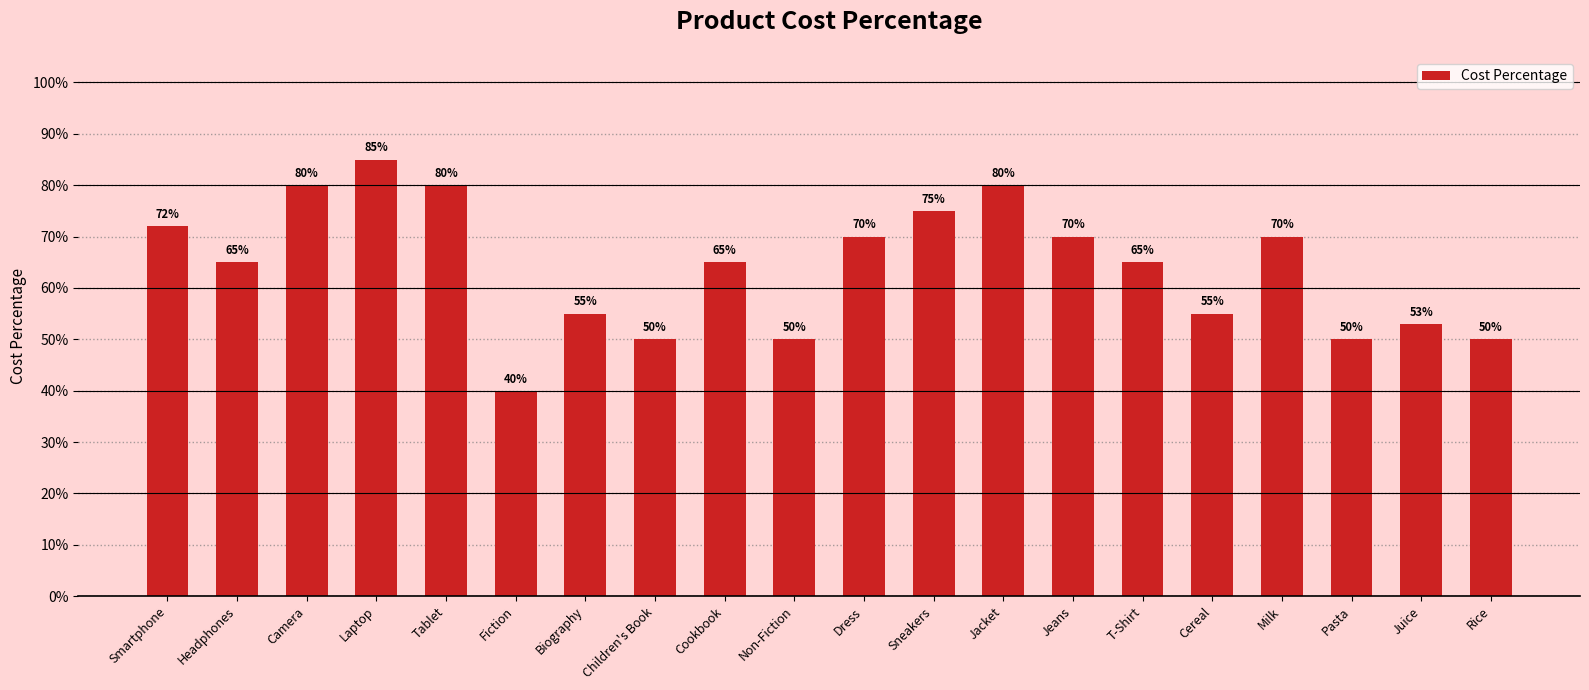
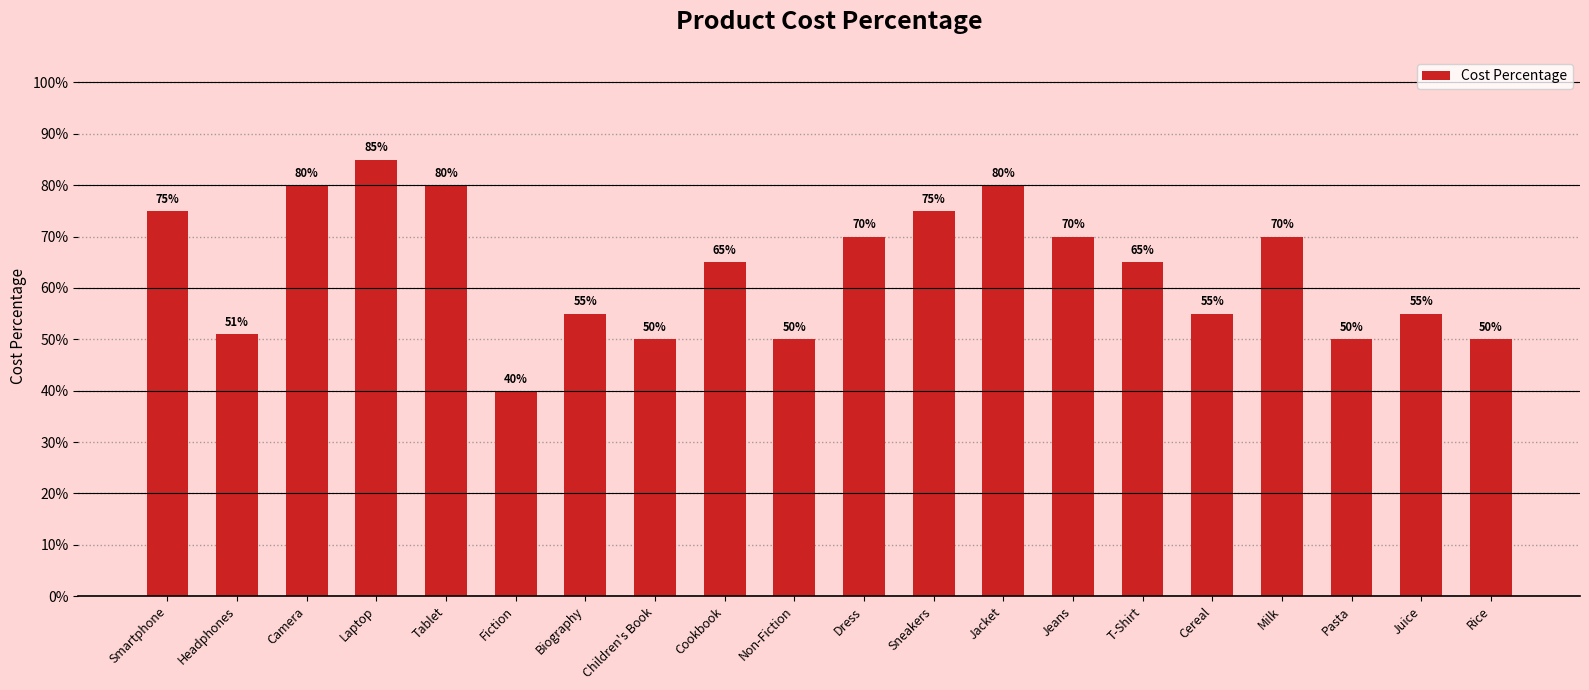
Smartphone: 72% -> 75%
Headphones: 65% -> 51%
Juice: 53% -> 55%
